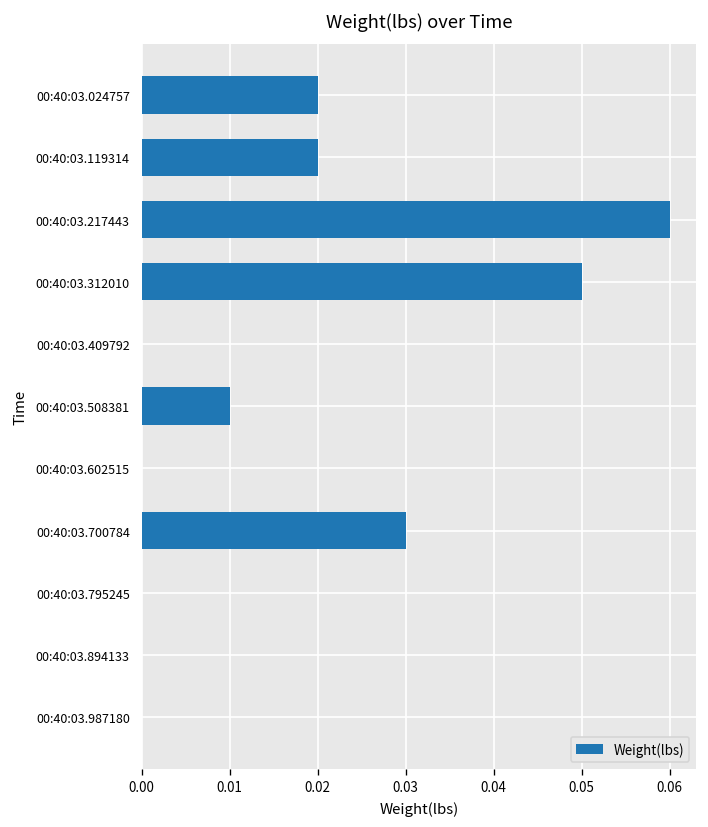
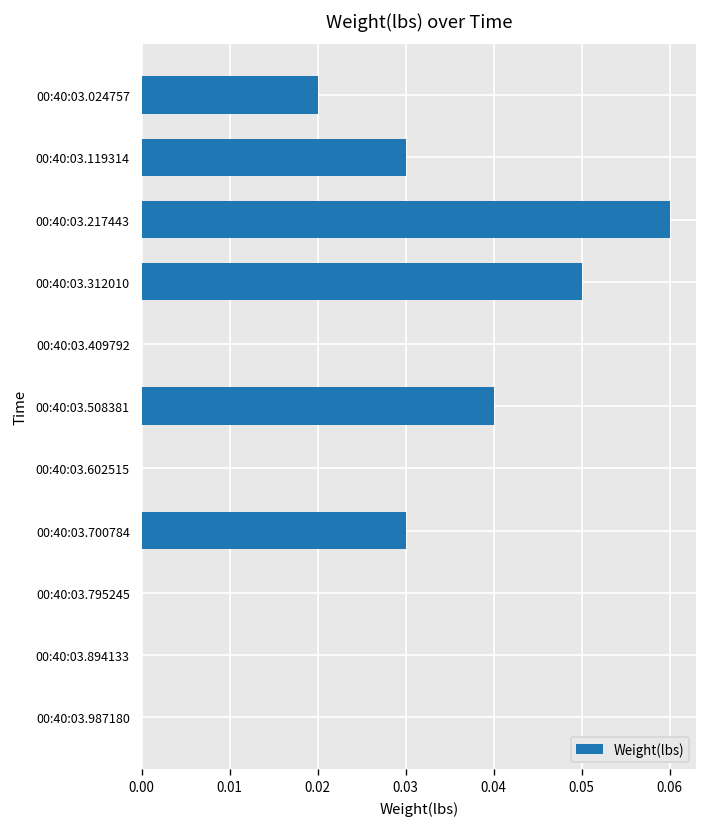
00:40:03.119314: 0.02 -> 0.03
00:40:03.508381: 0.01 -> 0.04
